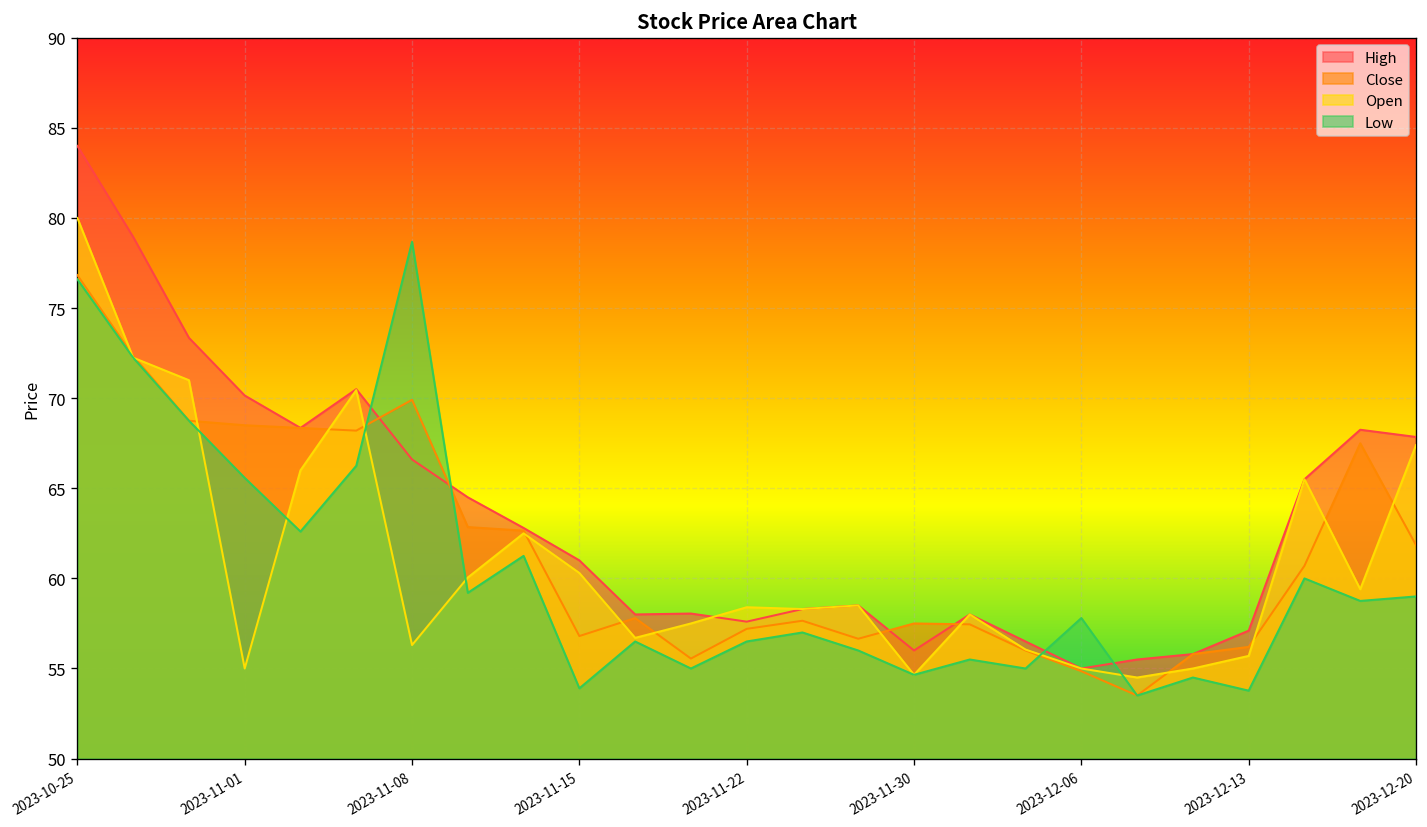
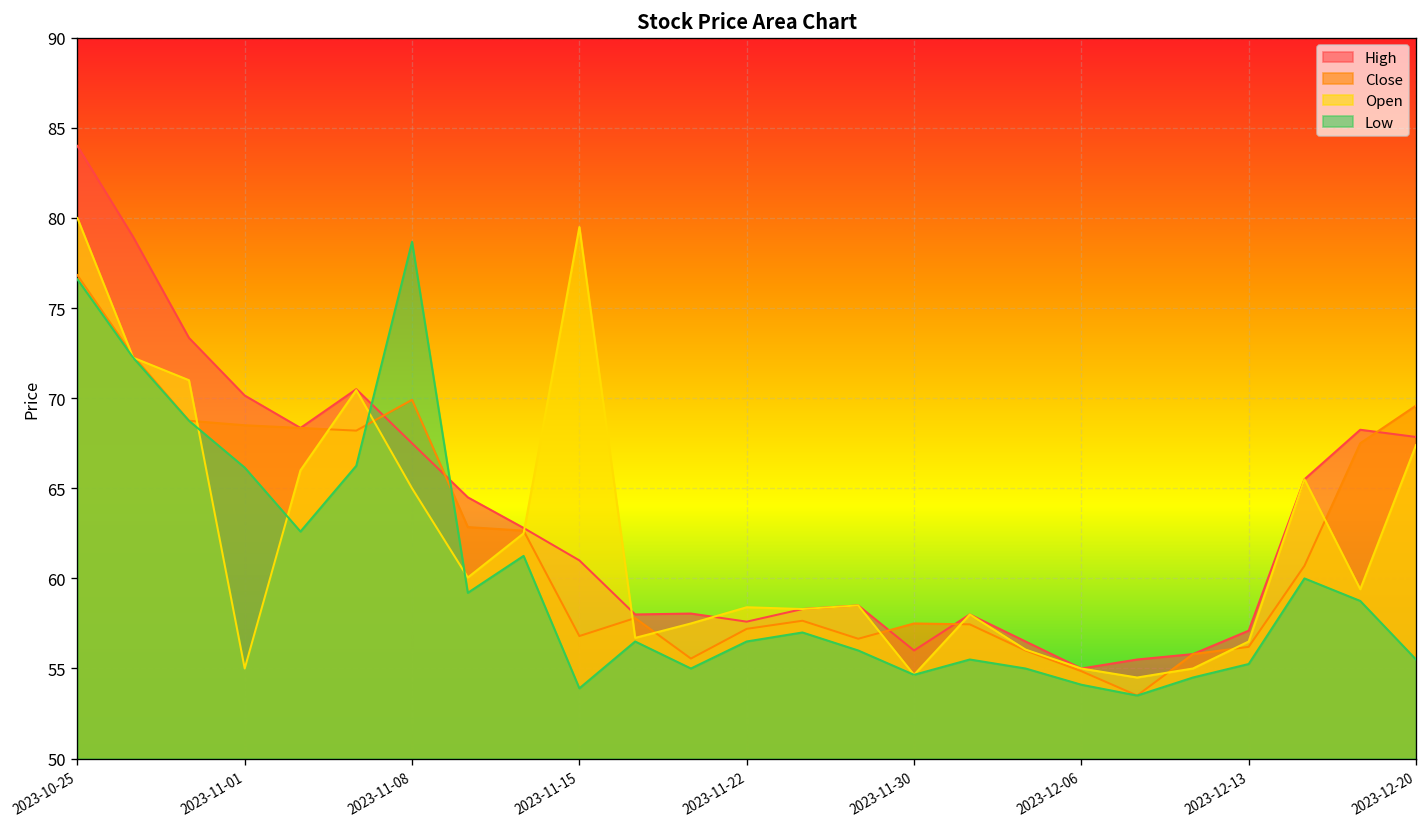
Low, 2023-11-01: 65.6 -> 66.2
High, 2023-11-08: 66.6 -> 67.5
Open, 2023-11-08: 56.3 -> 65.0
Open, 2023-11-15: 60.3 -> 79.5
Low, 2023-12-06: 57.8 -> 54.1
Open, 2023-12-13: 55.7 -> 56.5
Low, 2023-12-13: 53.8 -> 55.3
Close, 2023-12-20: 61.9 -> 69.6
Low, 2023-12-20: 59.0 -> 55.5
